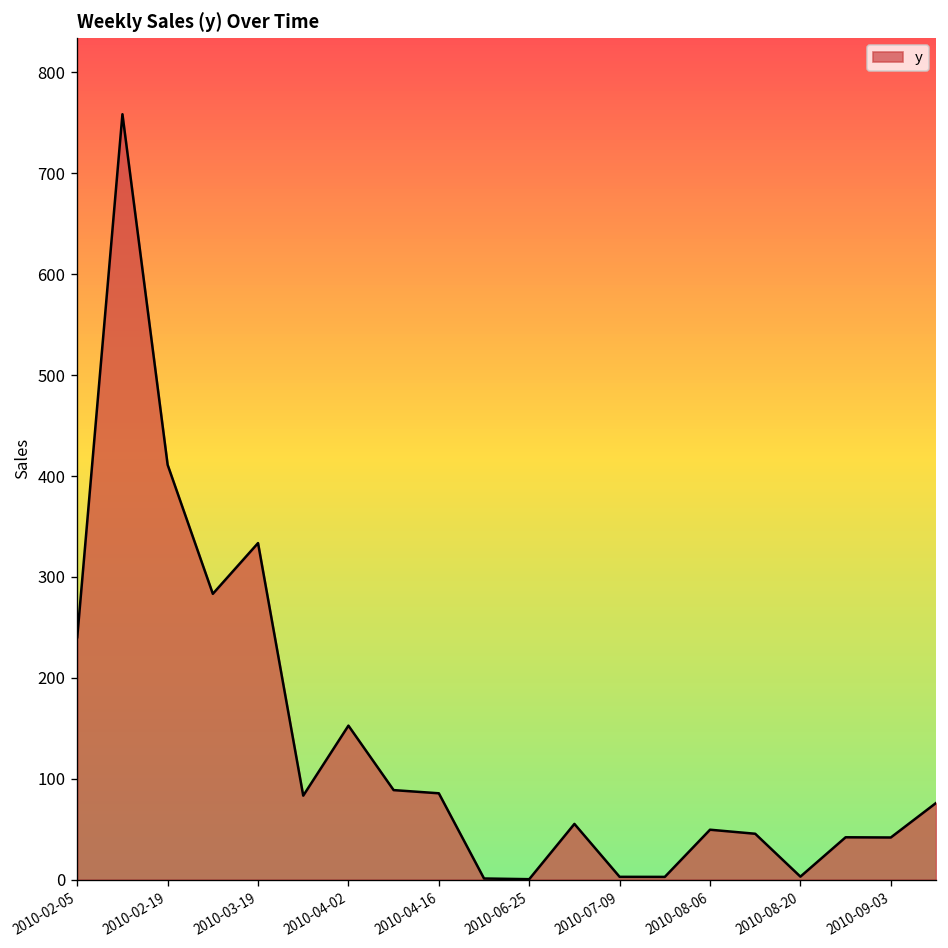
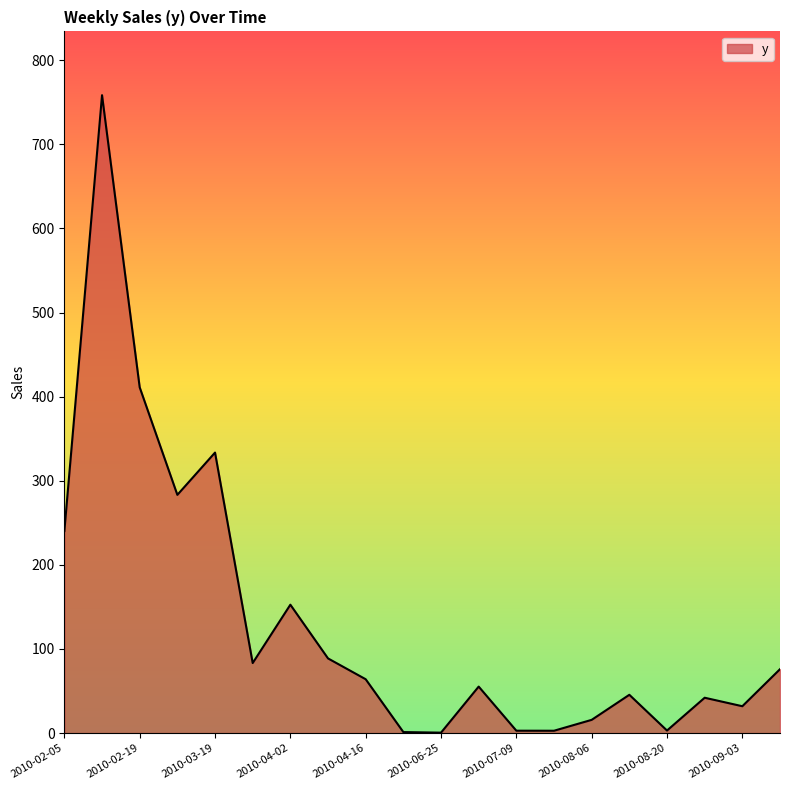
2010-04-16: 90 -> 60
2010-08-06: 50 -> 20
2010-09-03: 40 -> 30
